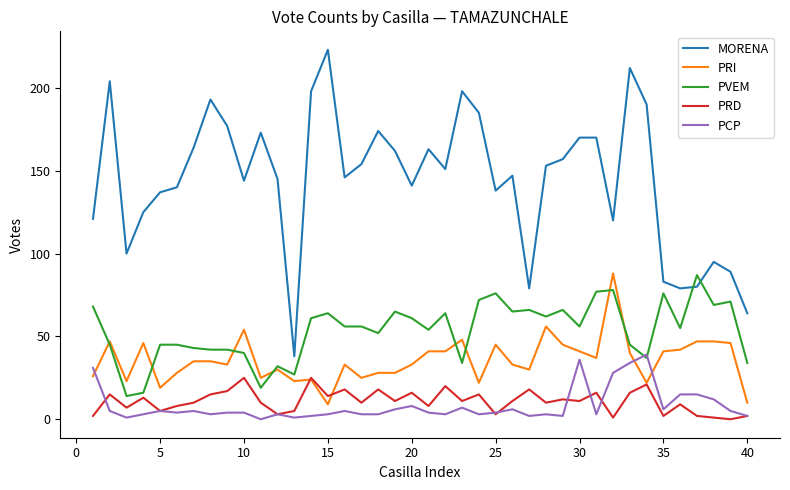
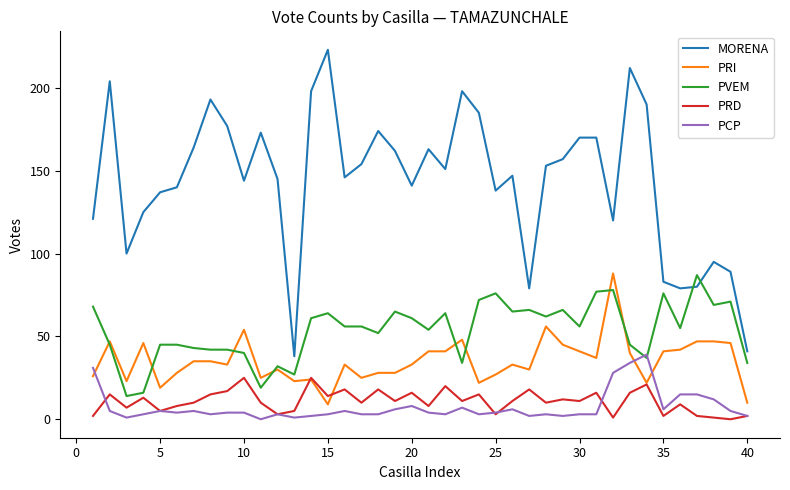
PRI, 25: 45 -> 27
PCP, 30: 36 -> 3
MORENA, 40: 64 -> 41
